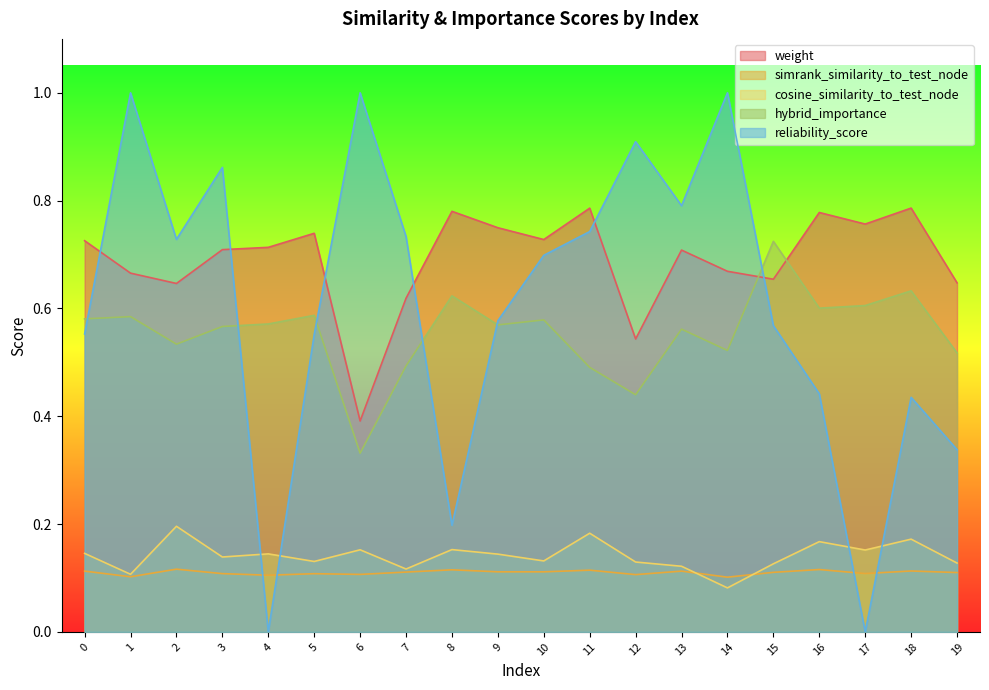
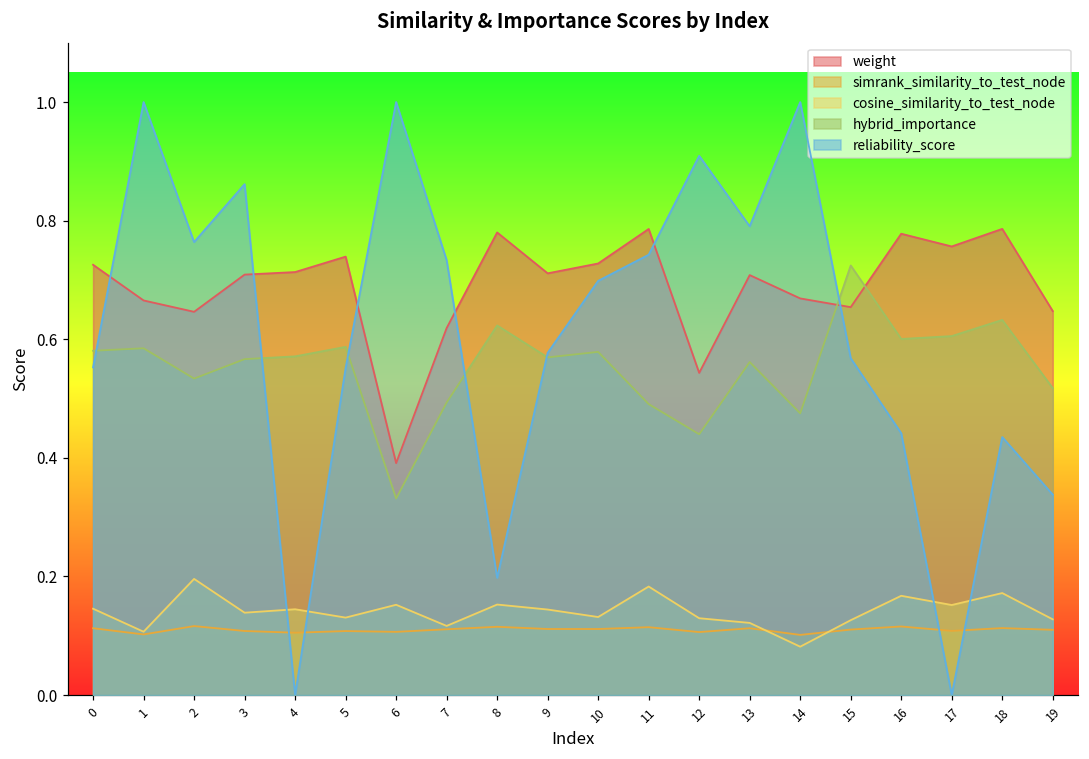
reliability_score, 2: 0.73 -> 0.76
weight, 9: 0.75 -> 0.71
hybrid_importance, 14: 0.52 -> 0.48
